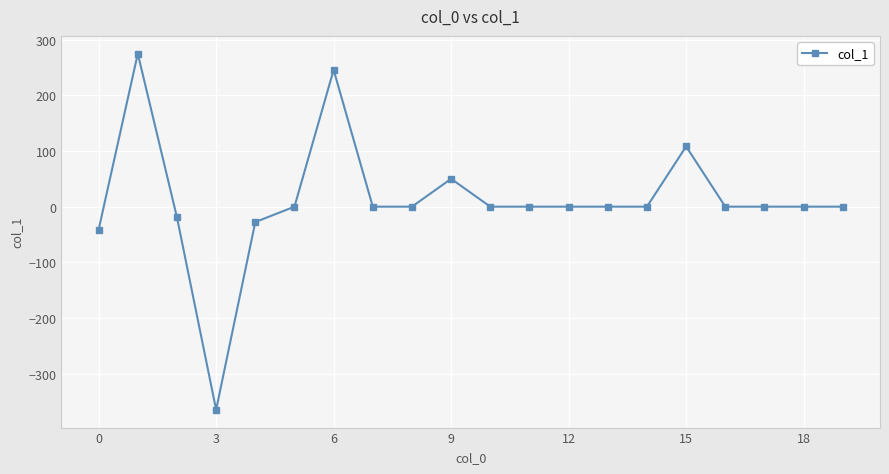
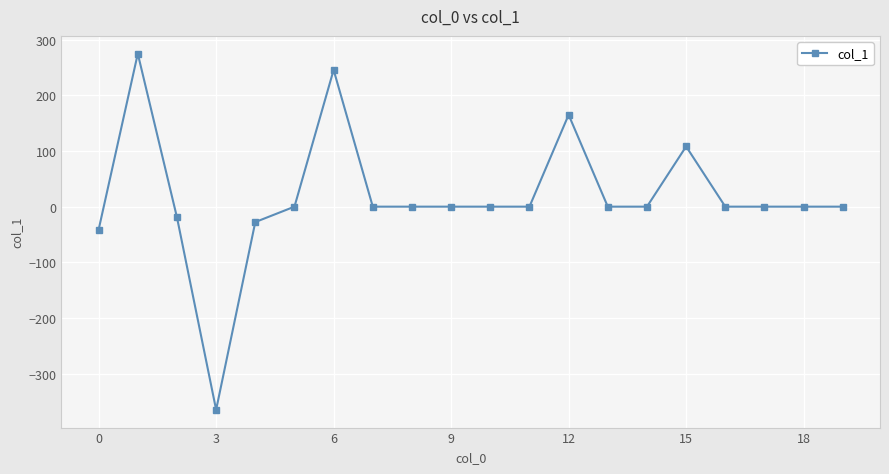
9: 50 -> 0
12: 0 -> 170
